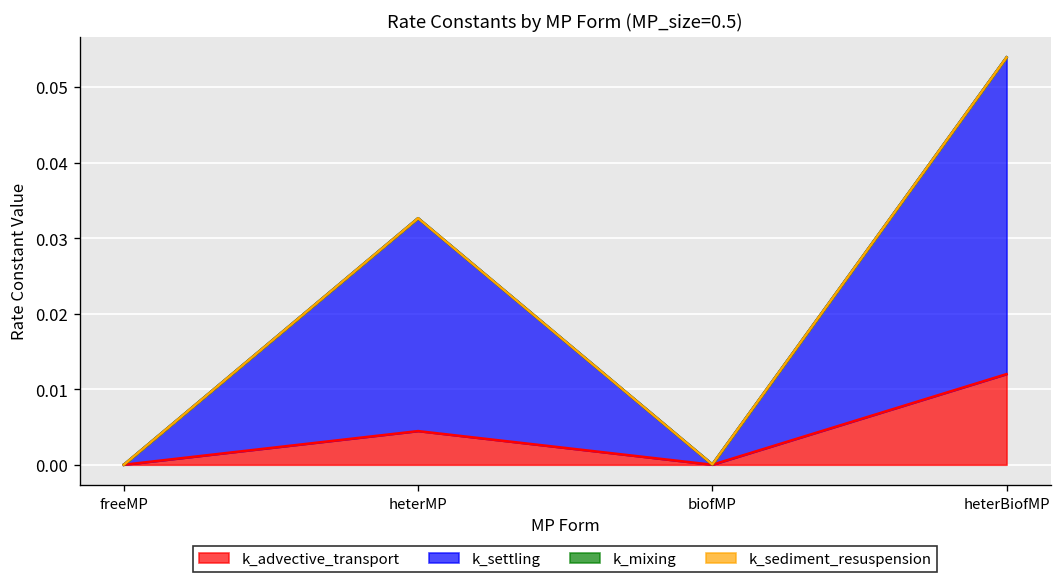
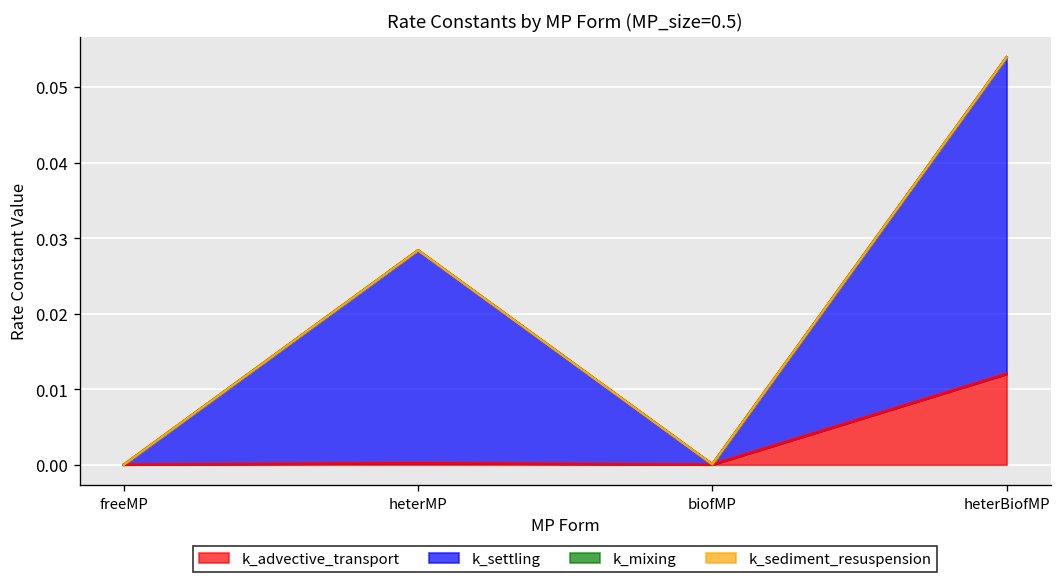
k_advective_transport, heterMP: 0.004 -> 0.000
